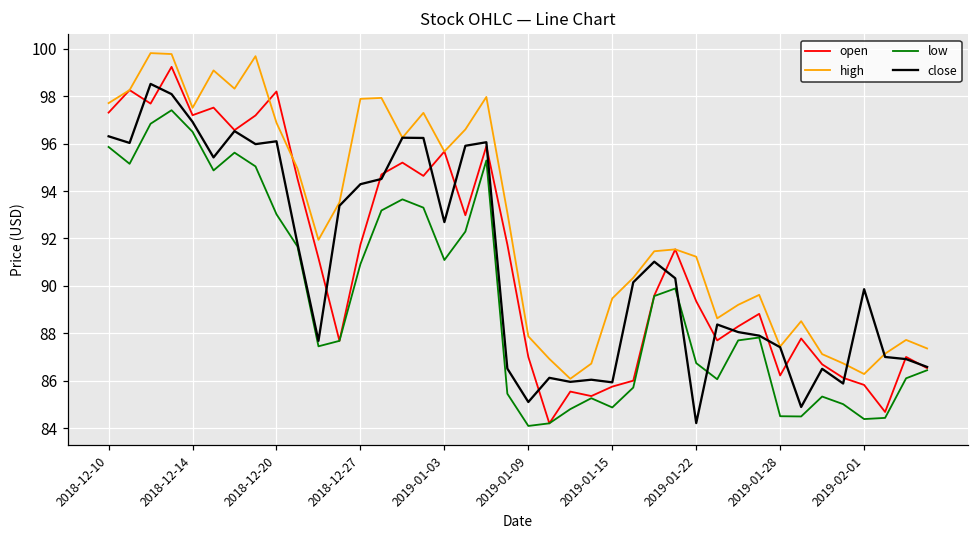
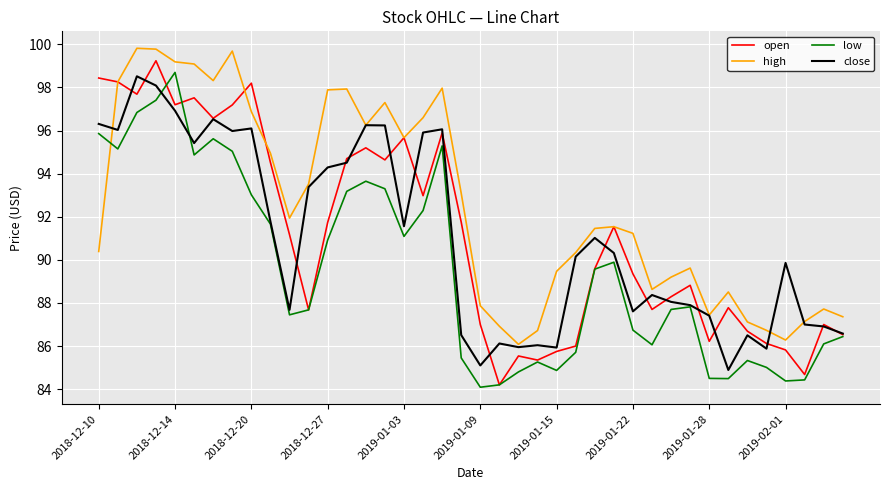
open, 2018-12-10: 97.3 -> 98.4
high, 2018-12-10: 97.7 -> 90.4
high, 2018-12-14: 97.5 -> 99.2
low, 2018-12-14: 96.5 -> 98.7
close, 2019-01-03: 92.7 -> 91.6
close, 2019-01-22: 84.2 -> 87.6
